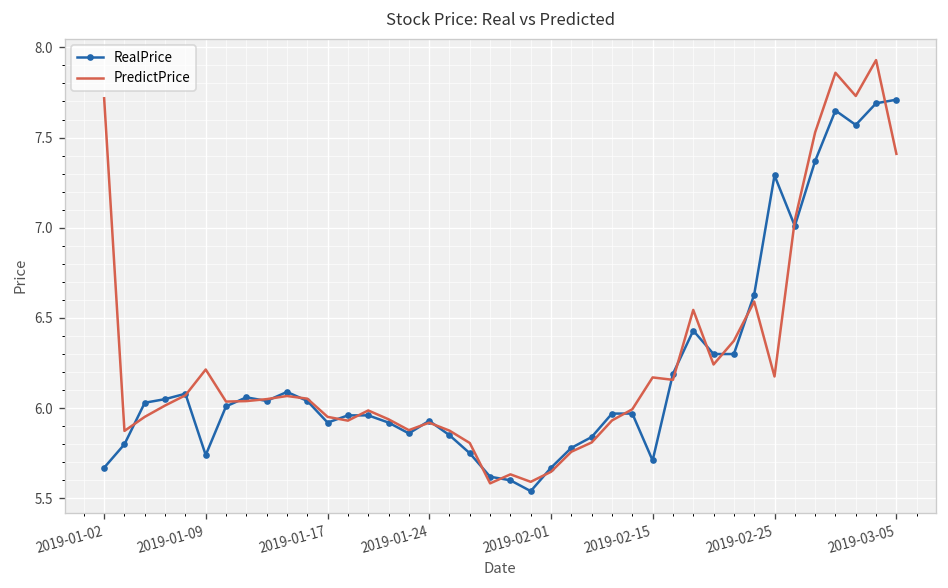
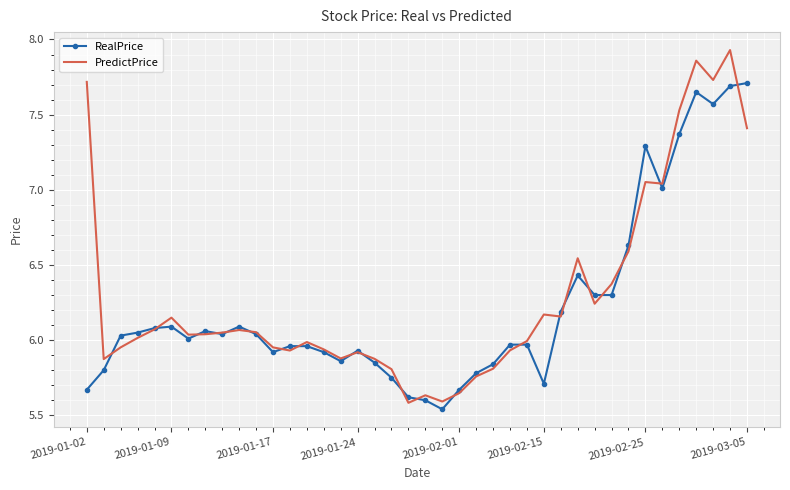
RealPrice, 2019-01-09: 5.74 -> 6.09
PredictPrice, 2019-01-09: 6.21 -> 6.15
PredictPrice, 2019-02-25: 6.18 -> 7.05
